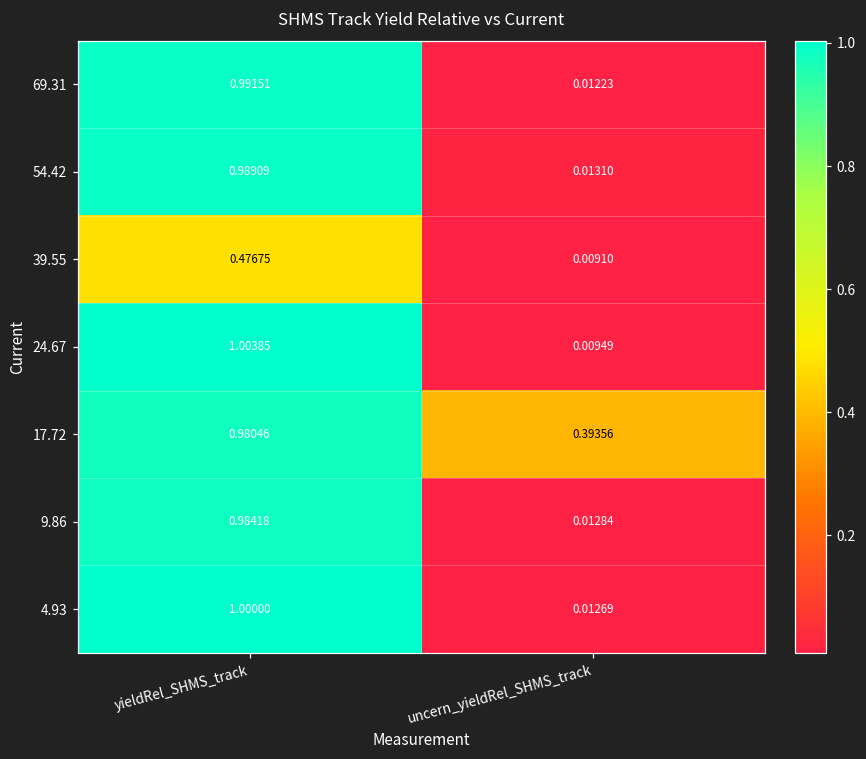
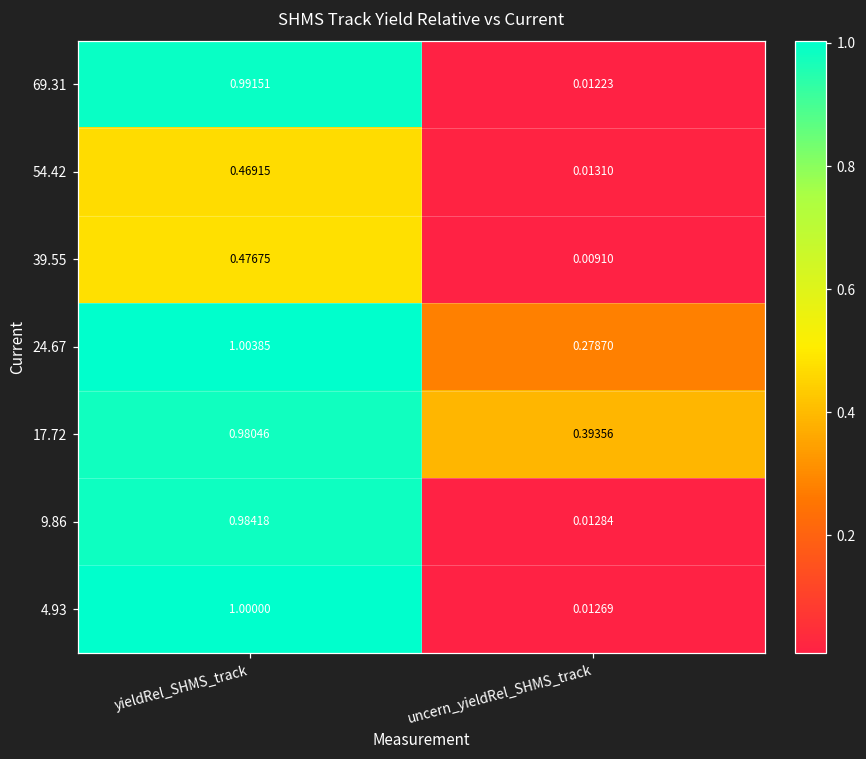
54.42, yieldRel_SHMS_track: 0.98909 -> 0.46915
24.67, uncern_yieldRel_SHMS_track: 0.00949 -> 0.27870
